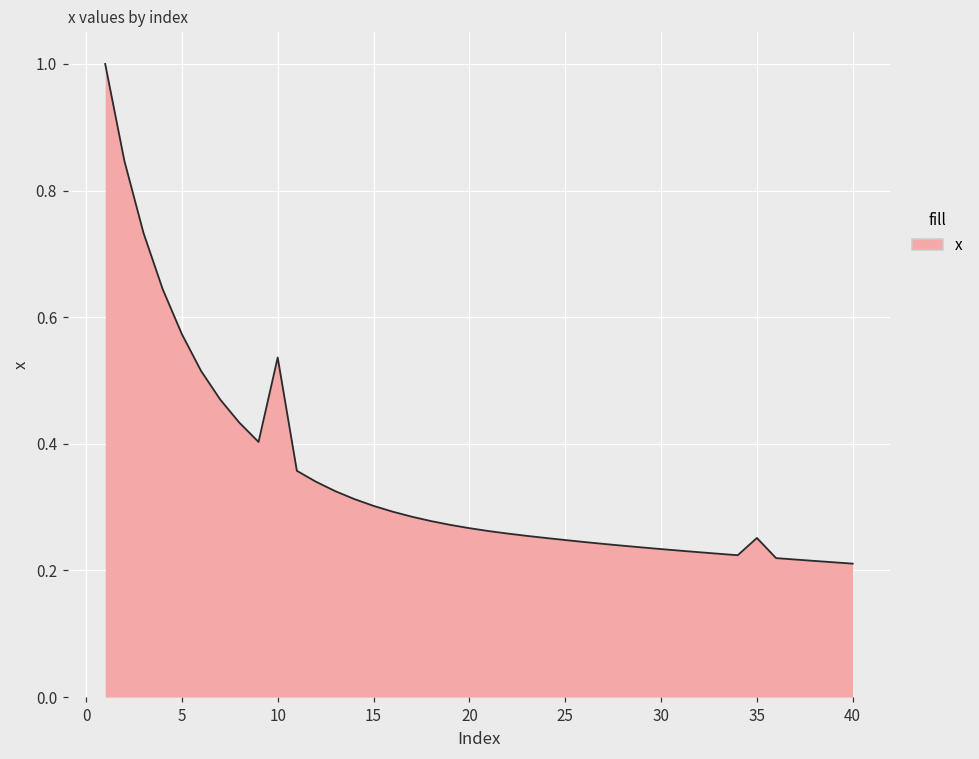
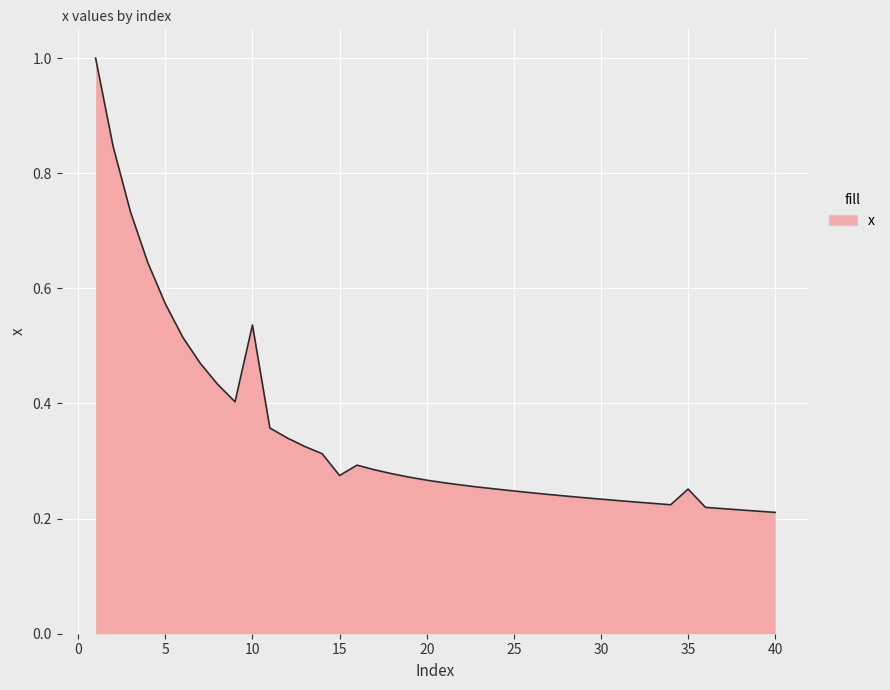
15: 0.30 -> 0.27
